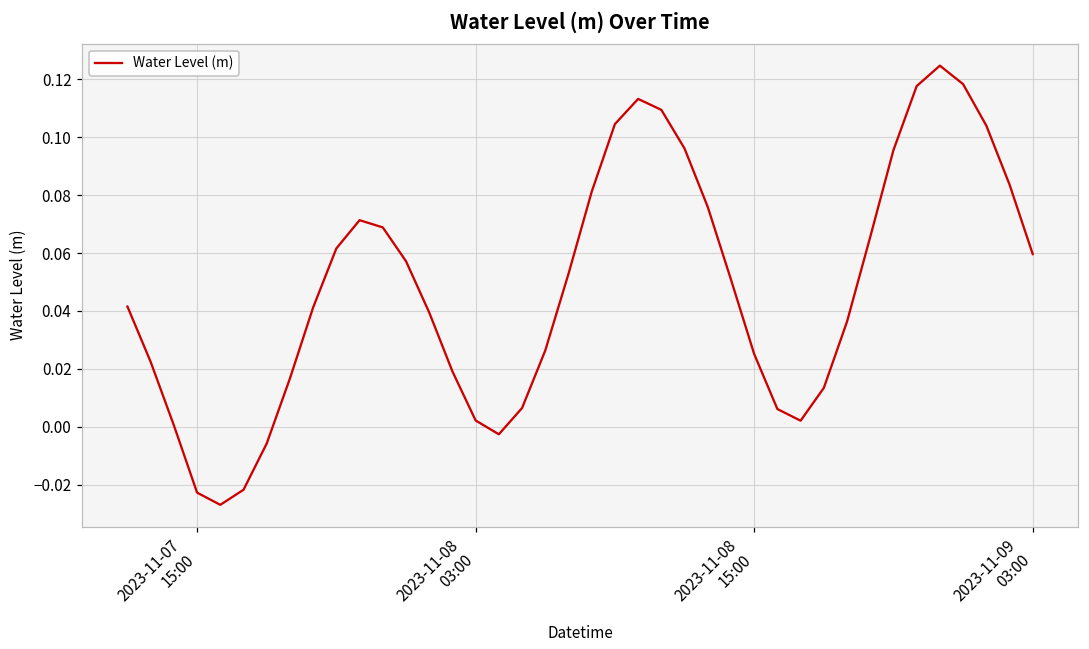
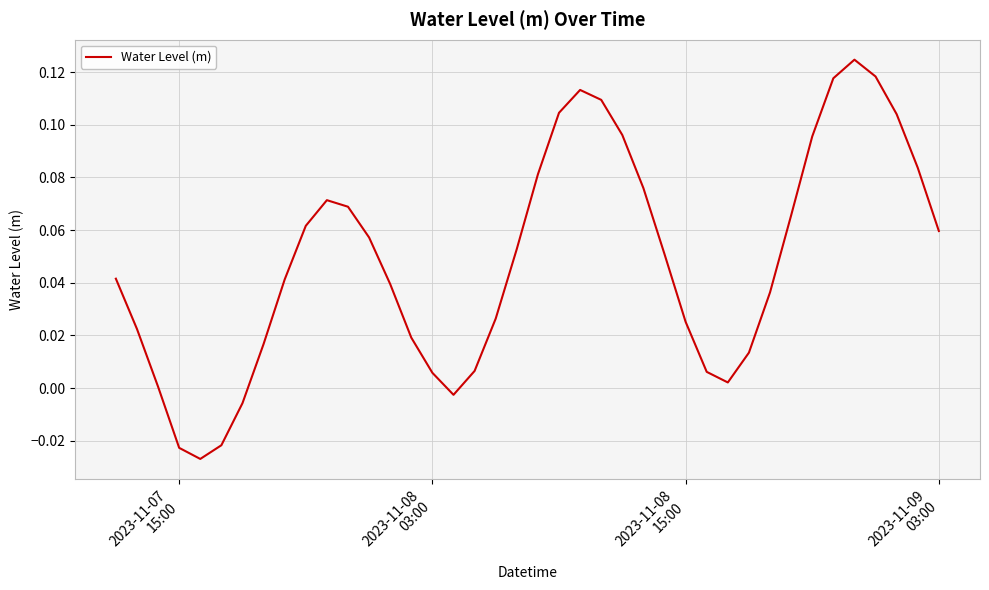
2023-11-08 03:00: 0.002 -> 0.006
